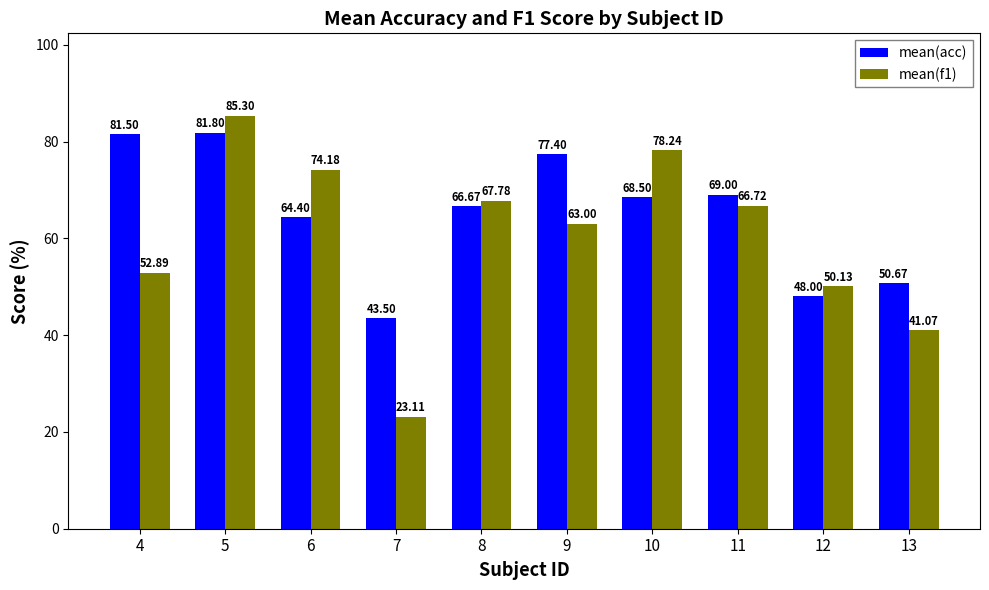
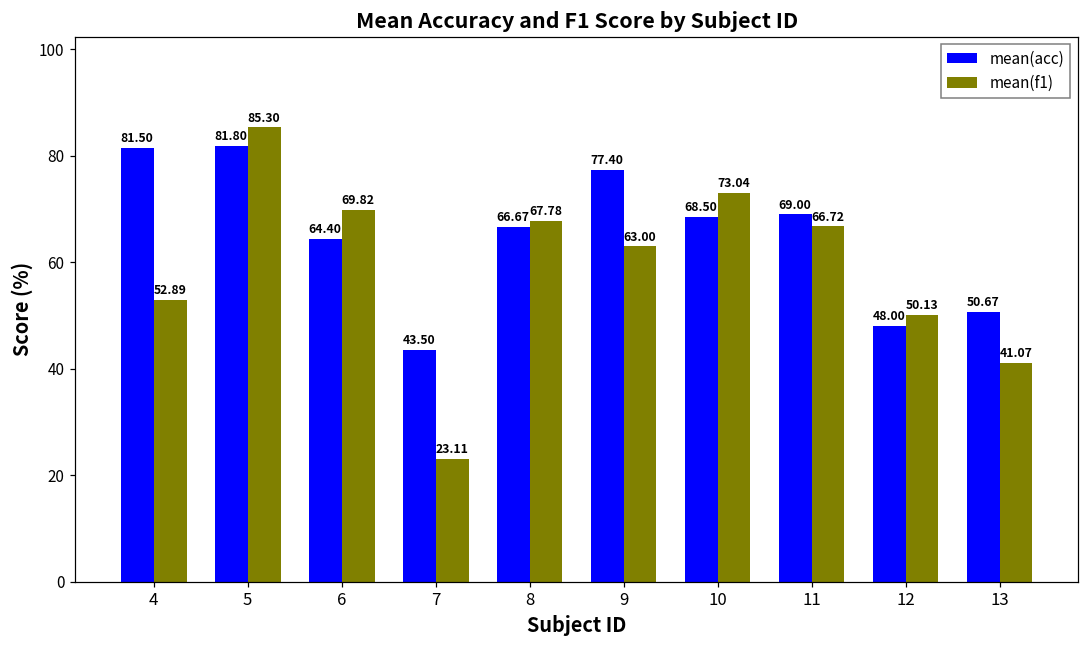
mean(f1), 6: 74.18 -> 69.82
mean(f1), 10: 78.24 -> 73.04
